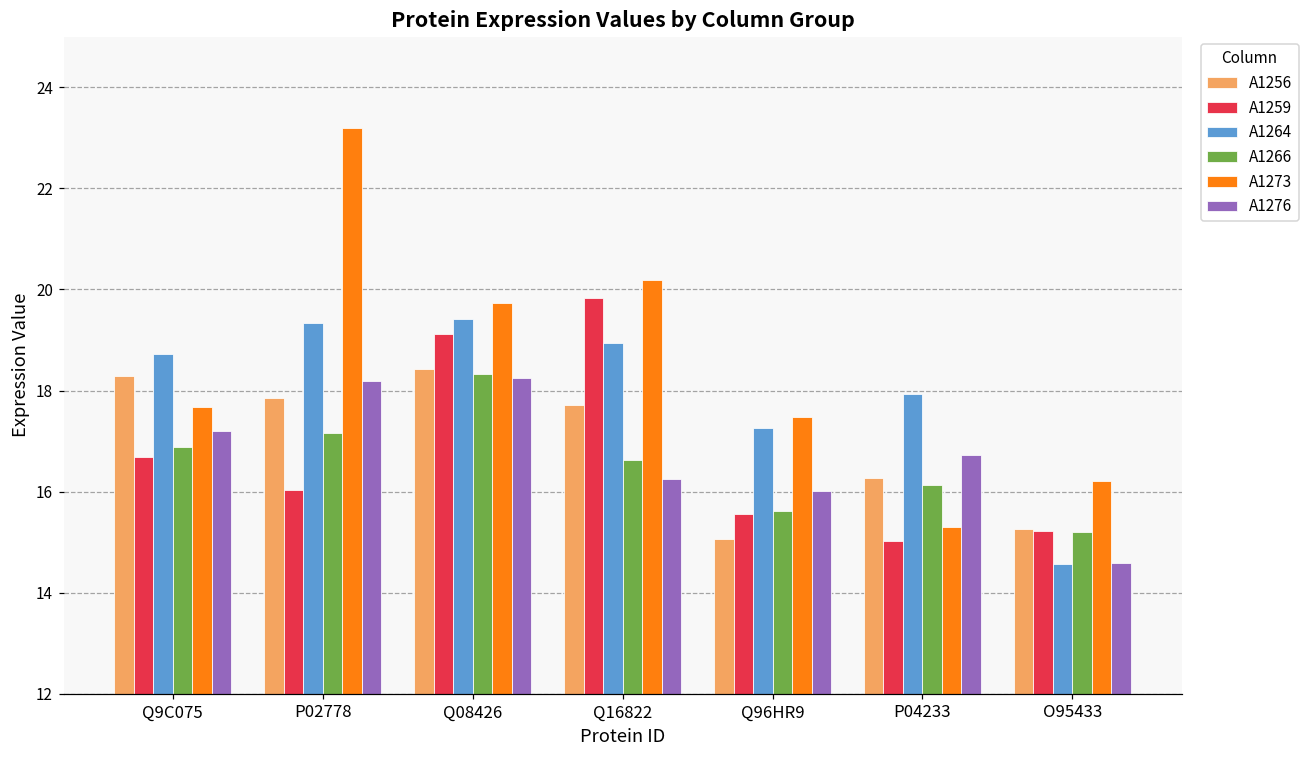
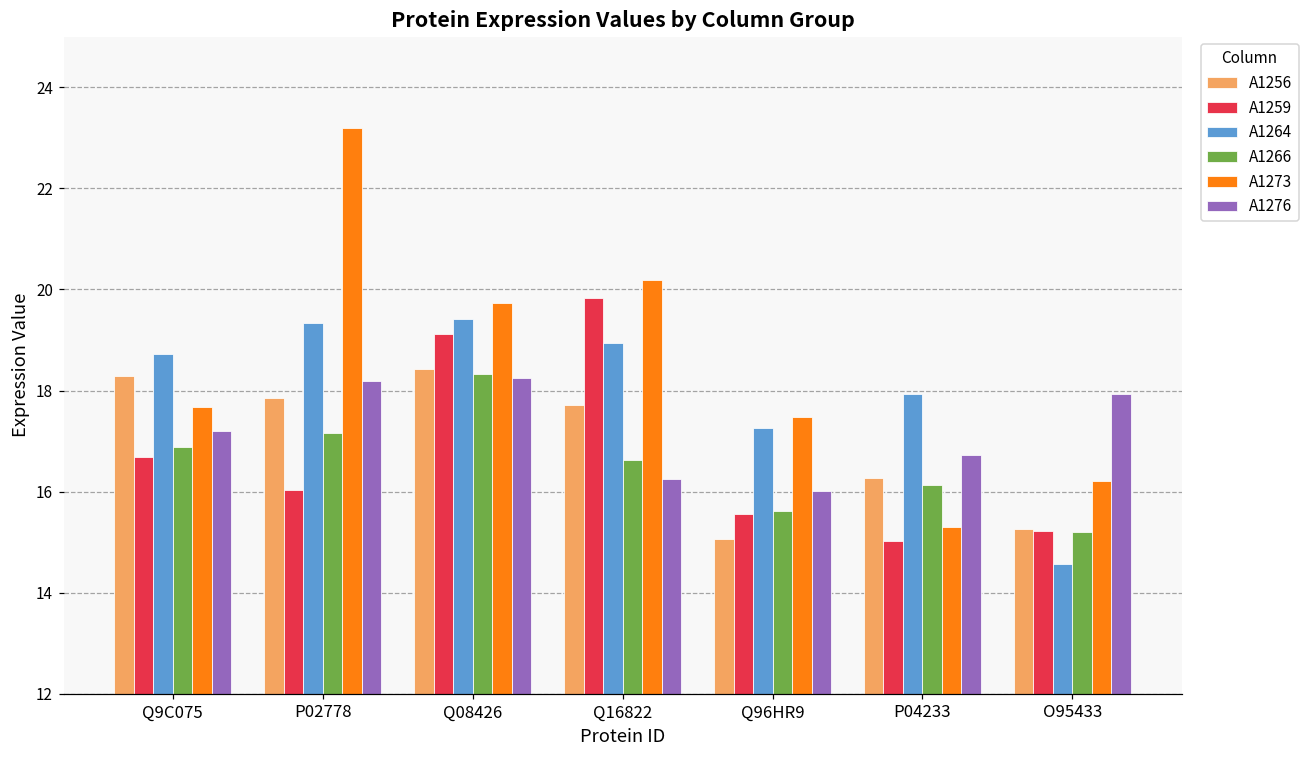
A1276, O95433: 14.6 -> 17.9
